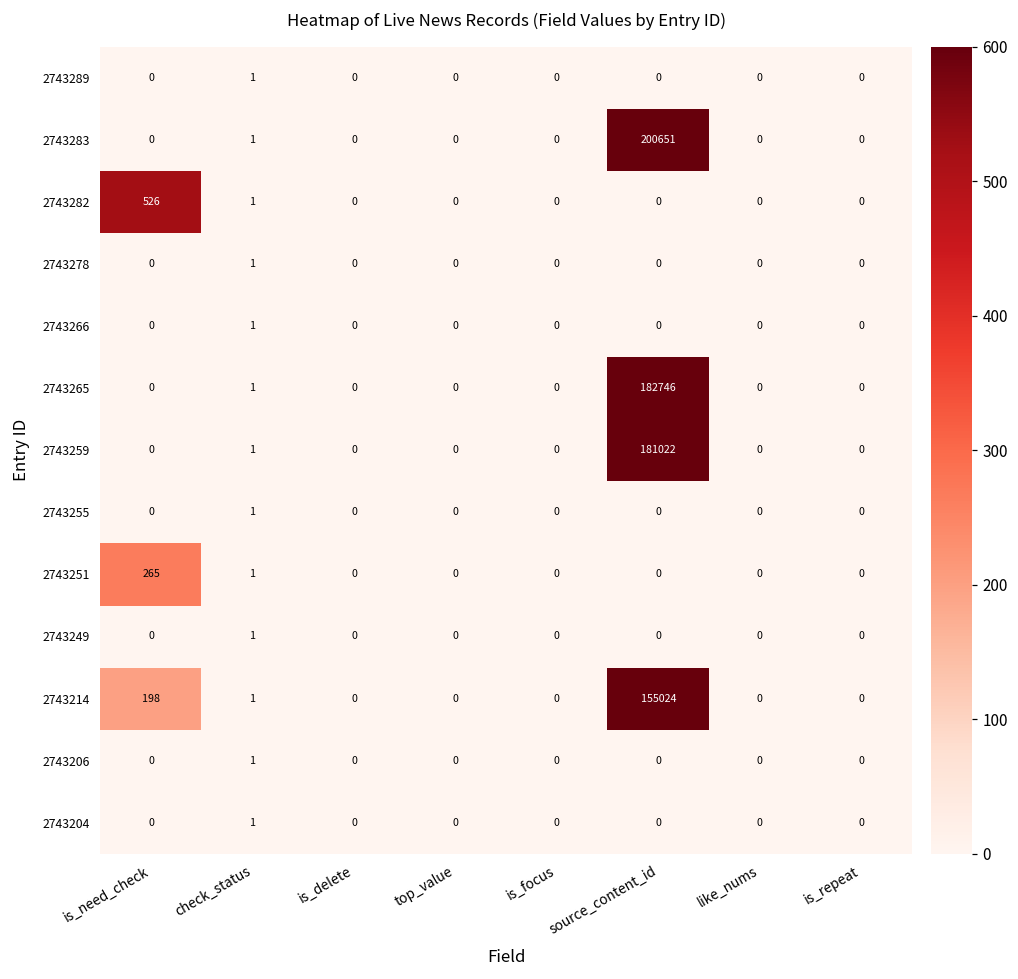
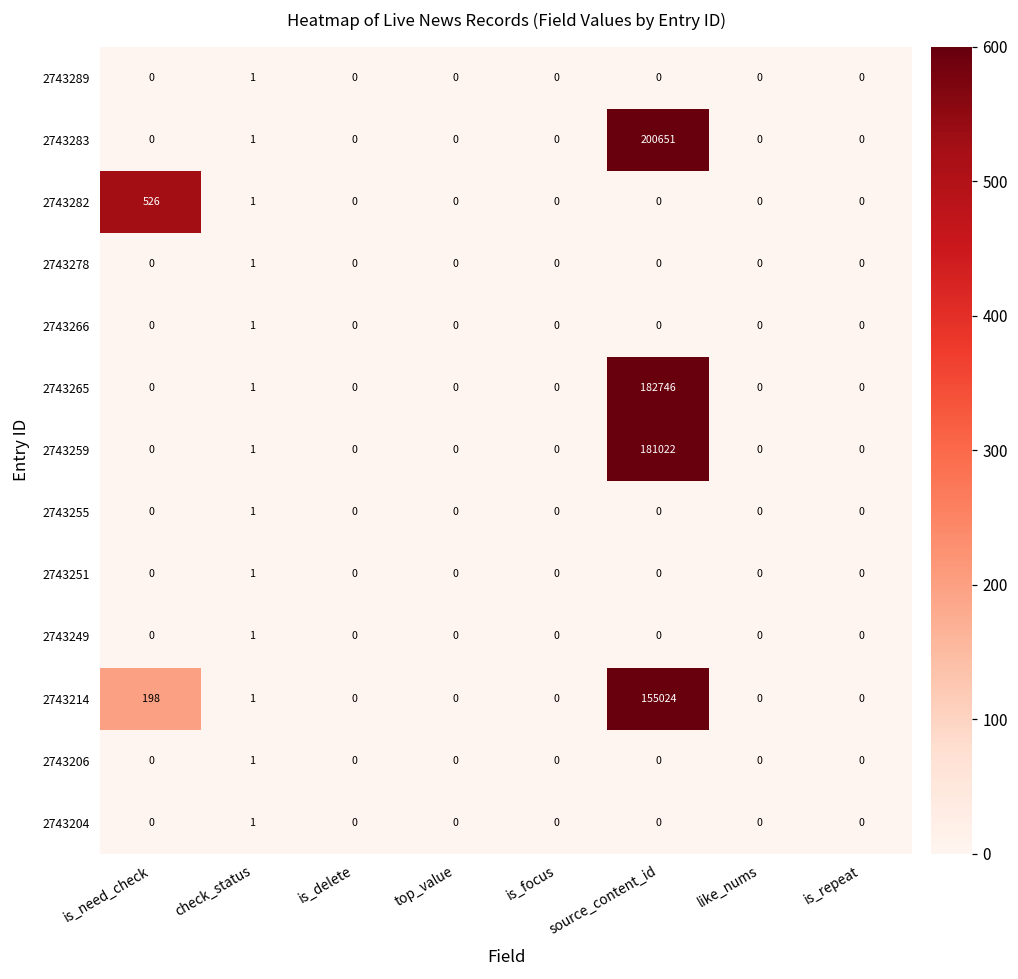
2743251, is_need_check: 265 -> 0
